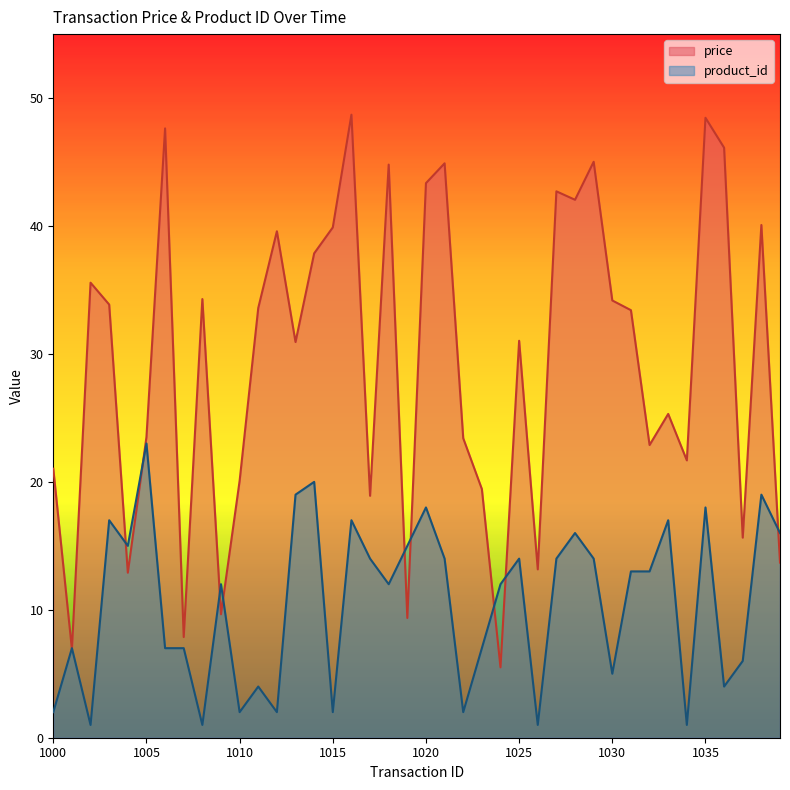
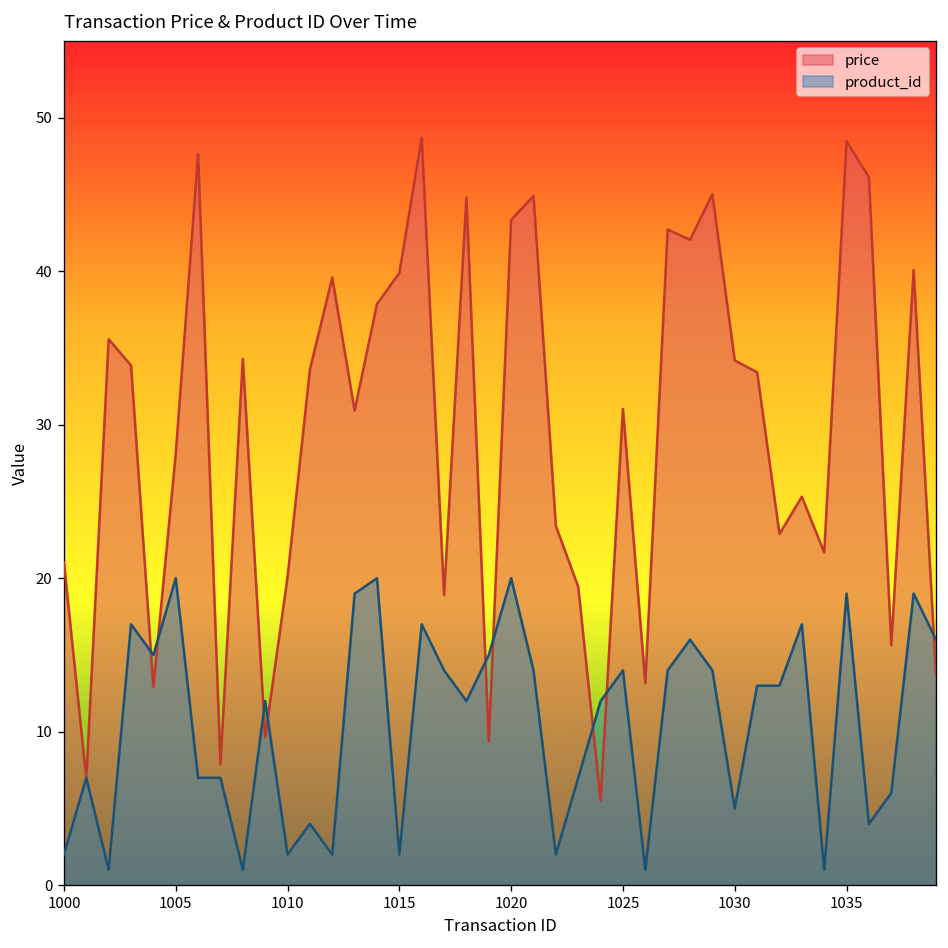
price, 1005: 23.5 -> 28.1
product_id, 1005: 23 -> 20
product_id, 1020: 18 -> 20
product_id, 1035: 18 -> 19
